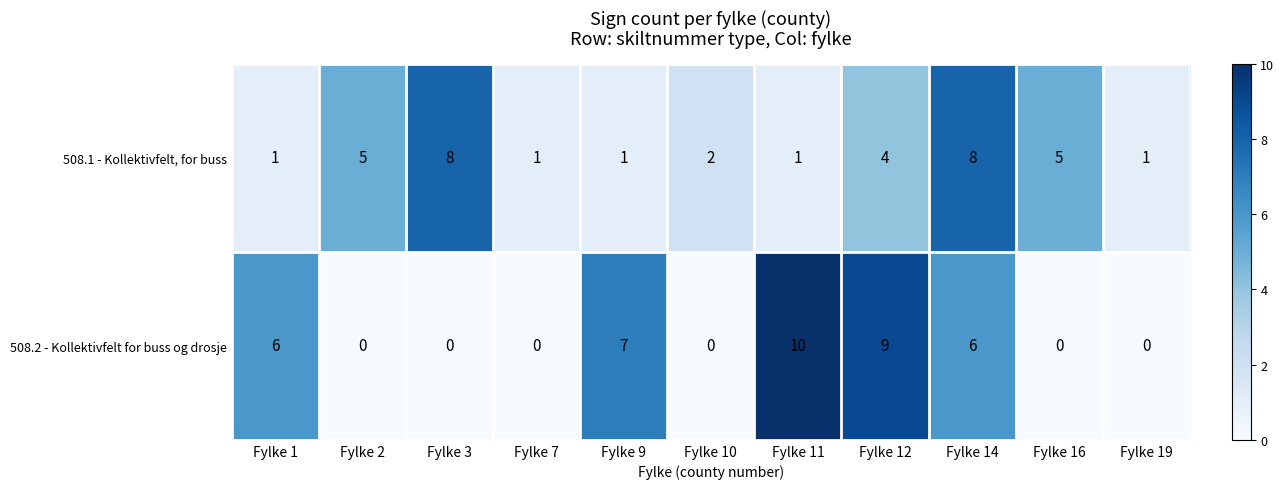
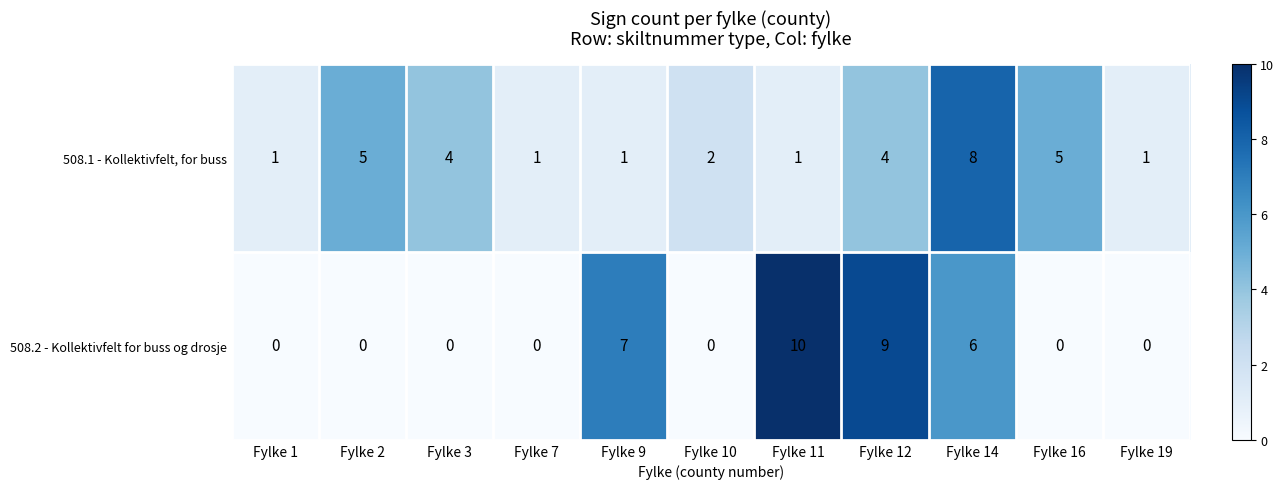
508.1 - Kollektivfelt, for buss, Fylke 3: 8 -> 4
508.2 - Kollektivfelt for buss og drosje, Fylke 1: 6 -> 0
